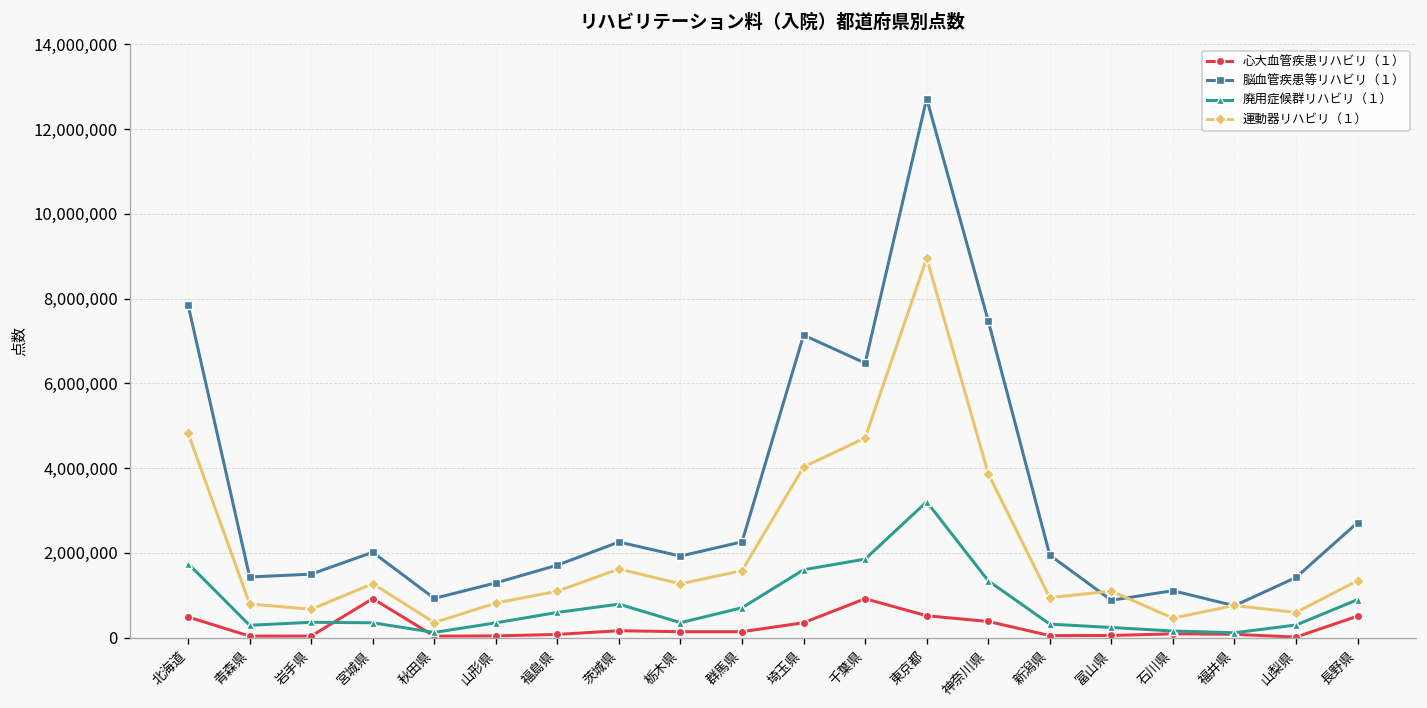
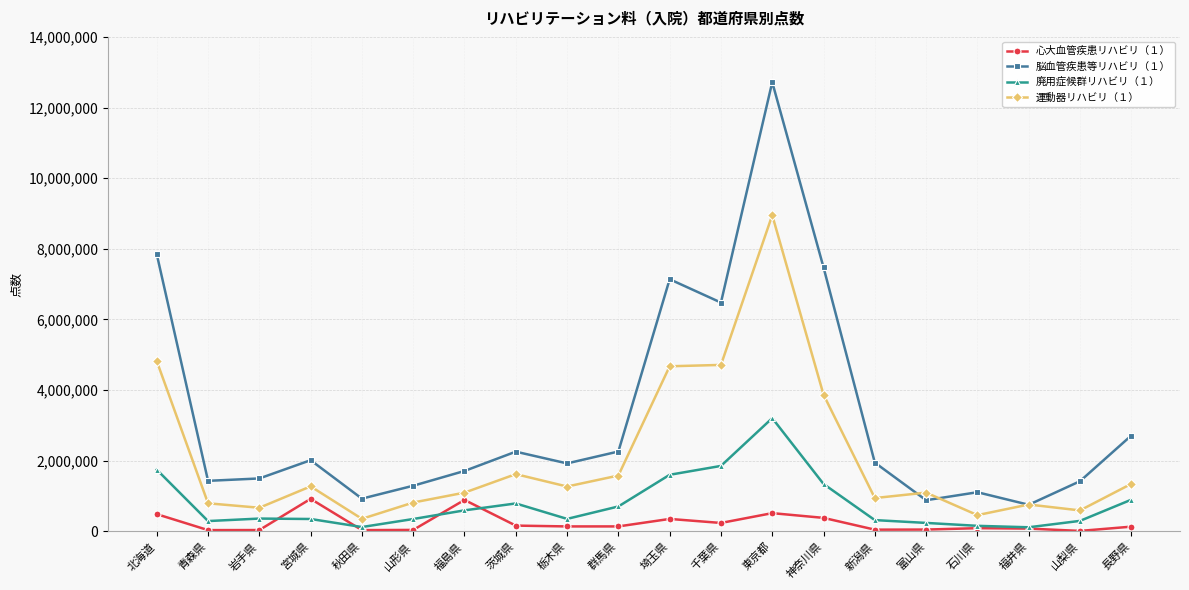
心大血管疾患リハビリ（１）, 福島県: 100,000 -> 900,000
運動器リハビリ（１）, 埼玉県: 4,000,000 -> 4,700,000
心大血管疾患リハビリ（１）, 千葉県: 900,000 -> 200,000
心大血管疾患リハビリ（１）, 長野県: 500,000 -> 100,000
